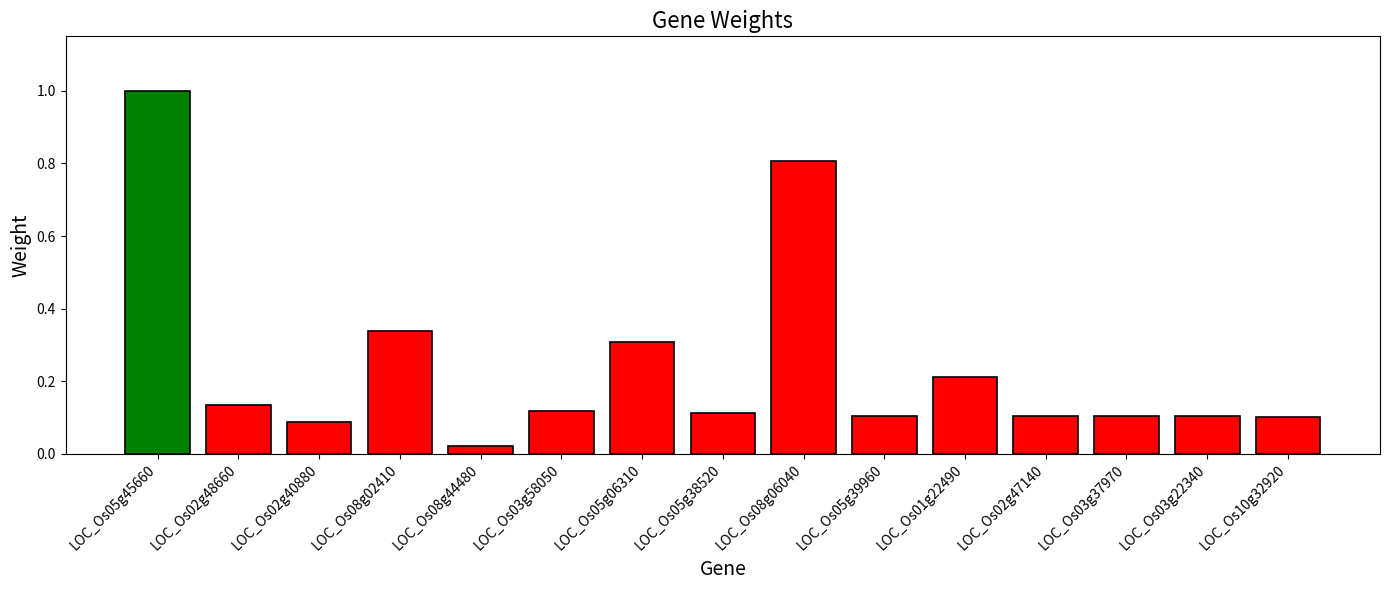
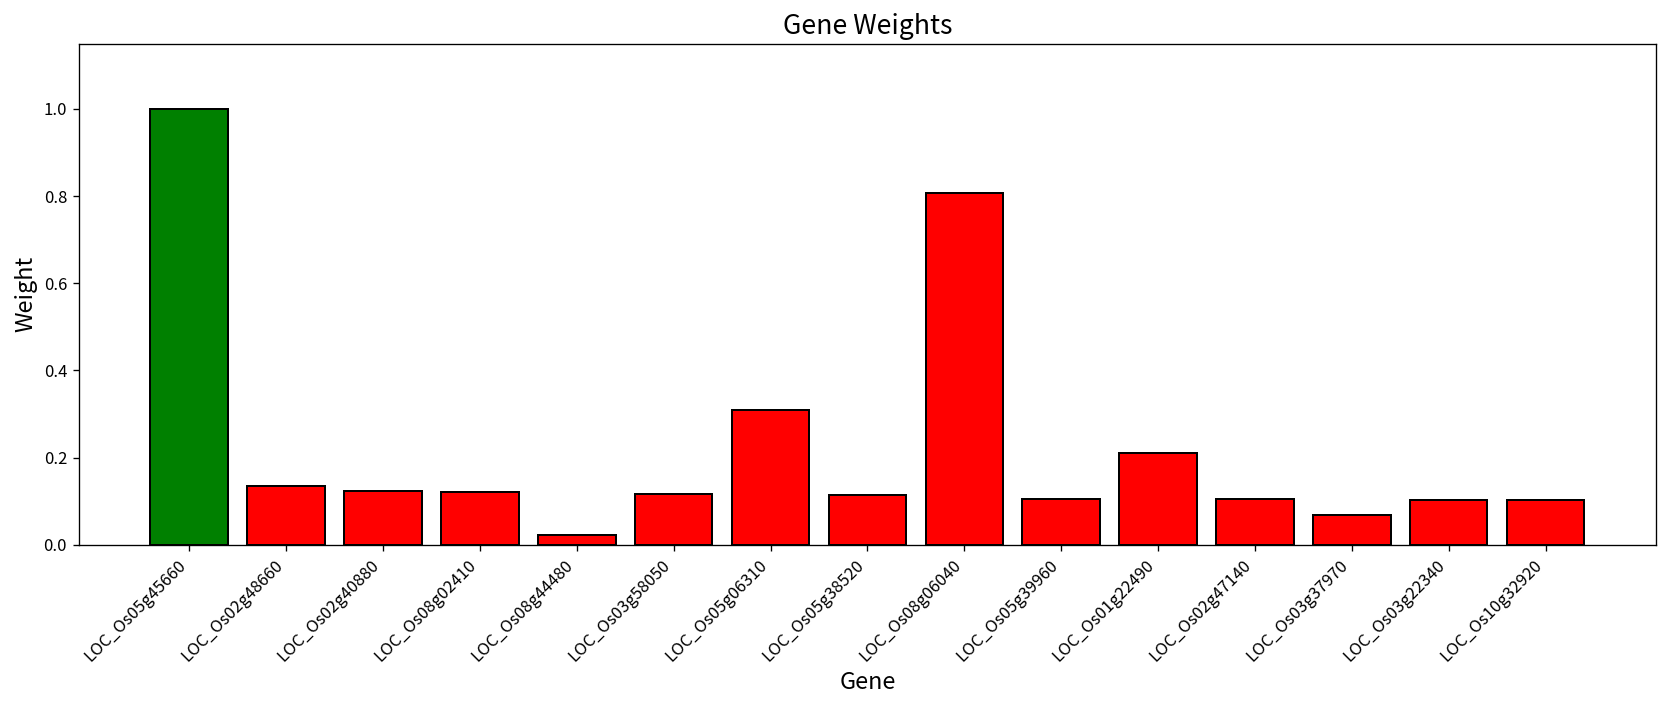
LOC_Os02g40880: 0.09 -> 0.12
LOC_Os08g02410: 0.34 -> 0.12
LOC_Os03g37970: 0.10 -> 0.07
